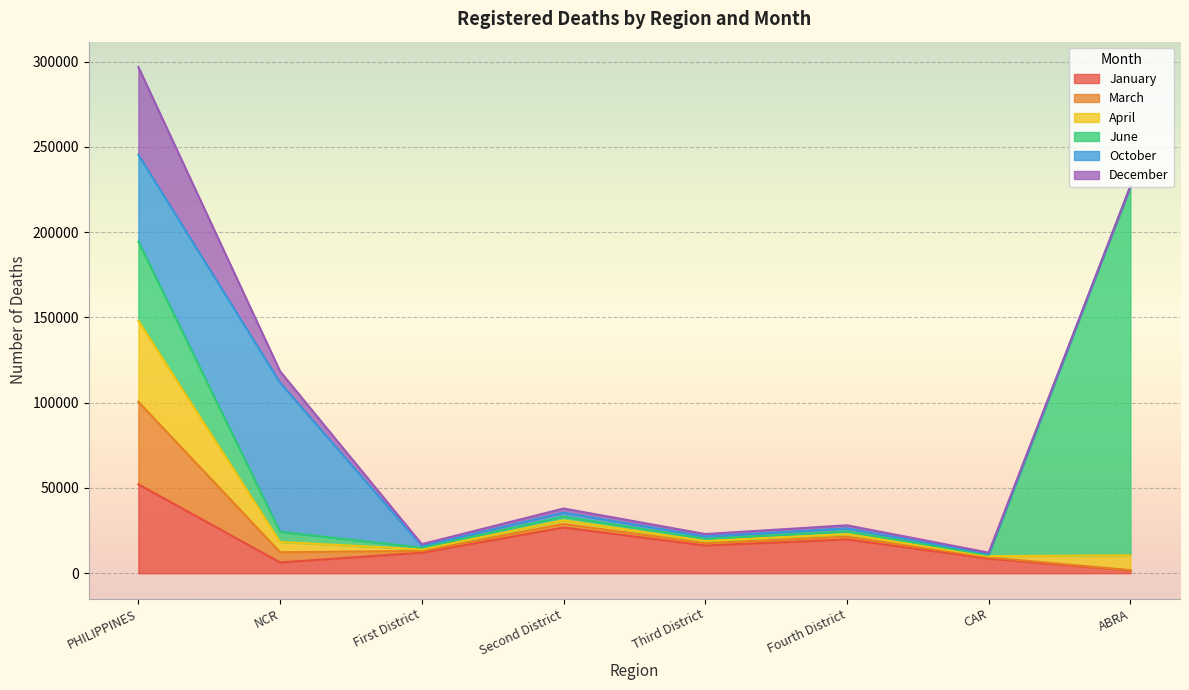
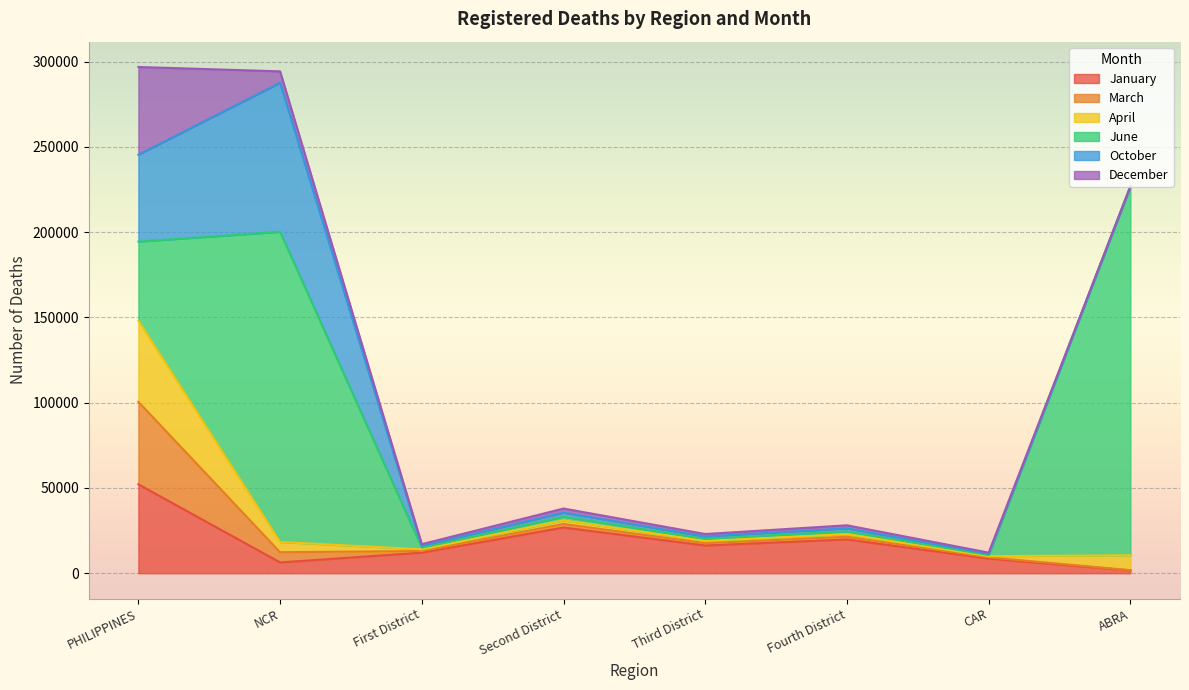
June, NCR: 6000 -> 182000
